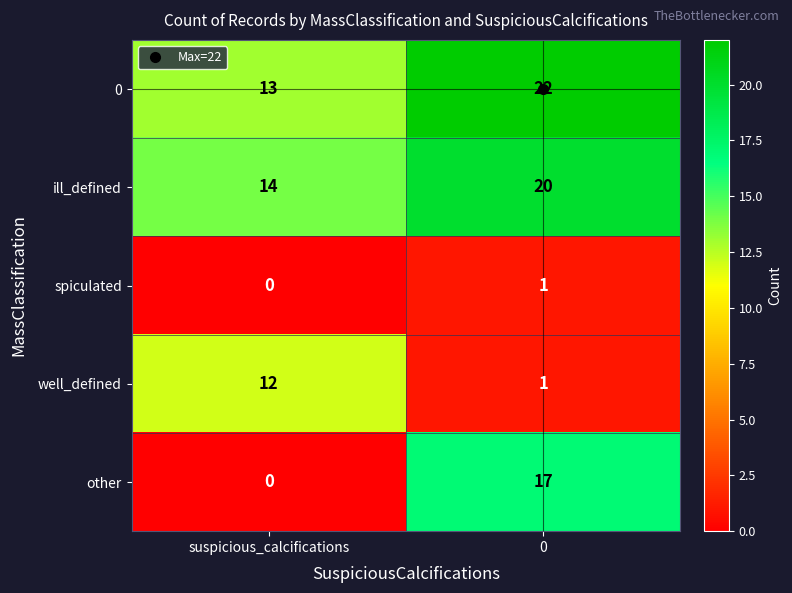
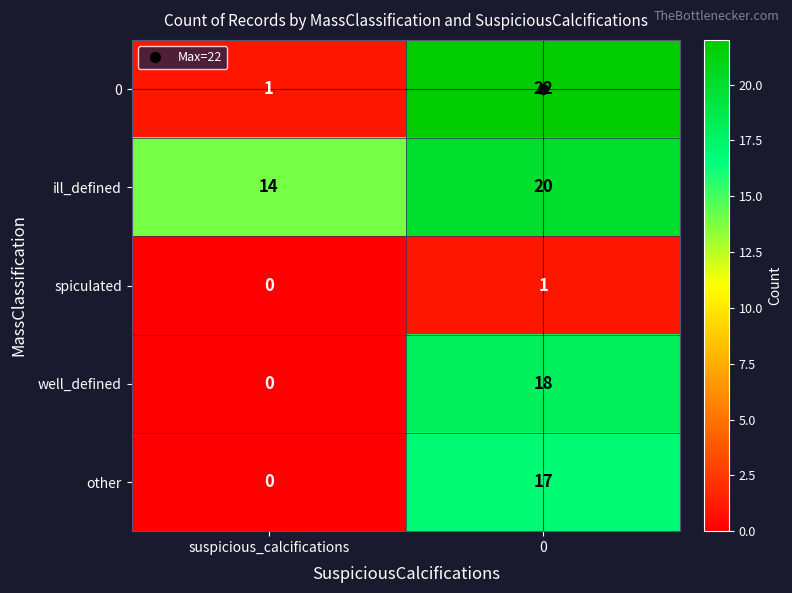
0, suspicious_calcifications: 13 -> 1
well_defined, suspicious_calcifications: 12 -> 0
well_defined, 0: 1 -> 18
